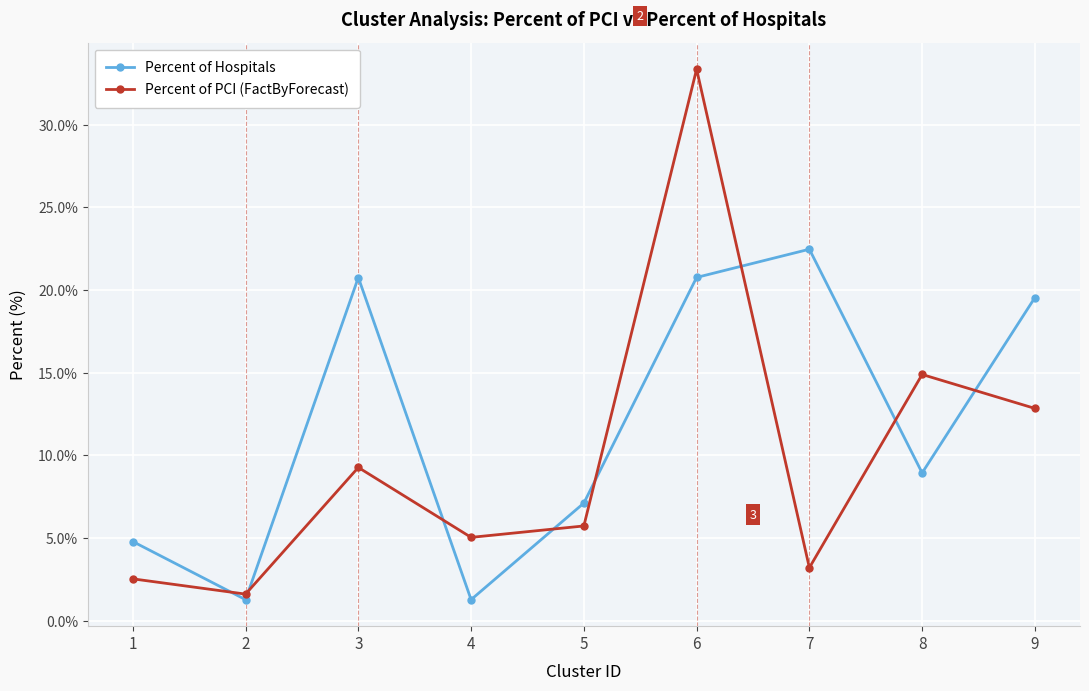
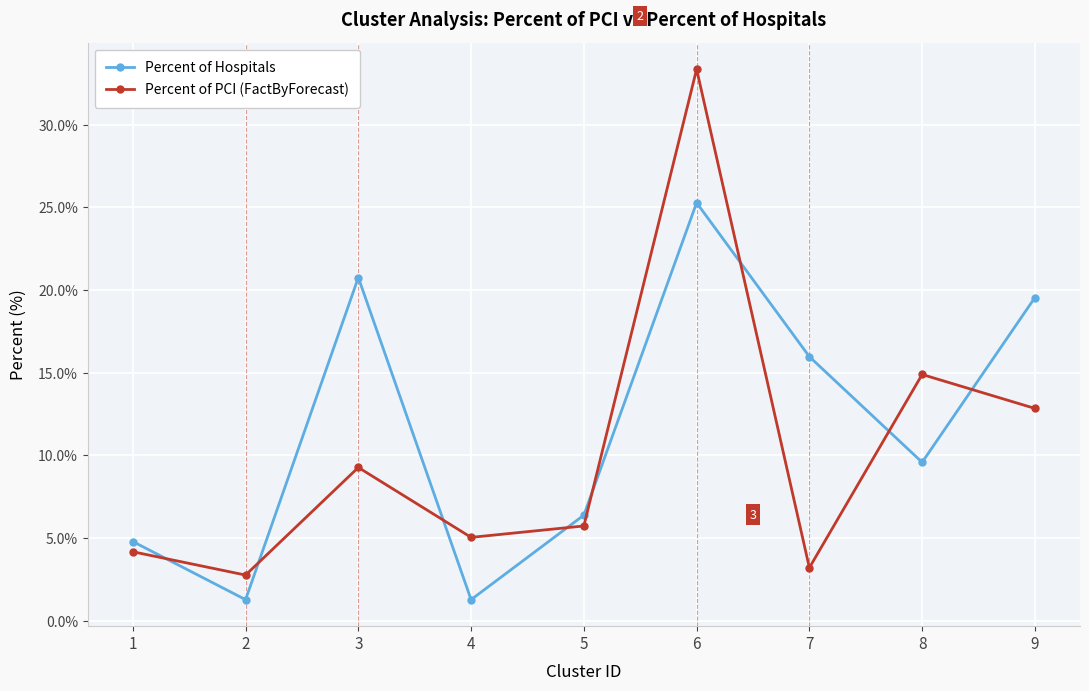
Percent of PCI (FactByForecast), 1: 2.5% -> 4.2%
Percent of PCI (FactByForecast), 2: 1.6% -> 2.8%
Percent of Hospitals, 5: 7.1% -> 6.4%
Percent of Hospitals, 6: 20.8% -> 25.3%
Percent of Hospitals, 7: 22.5% -> 16.0%
Percent of Hospitals, 8: 8.9% -> 9.6%
